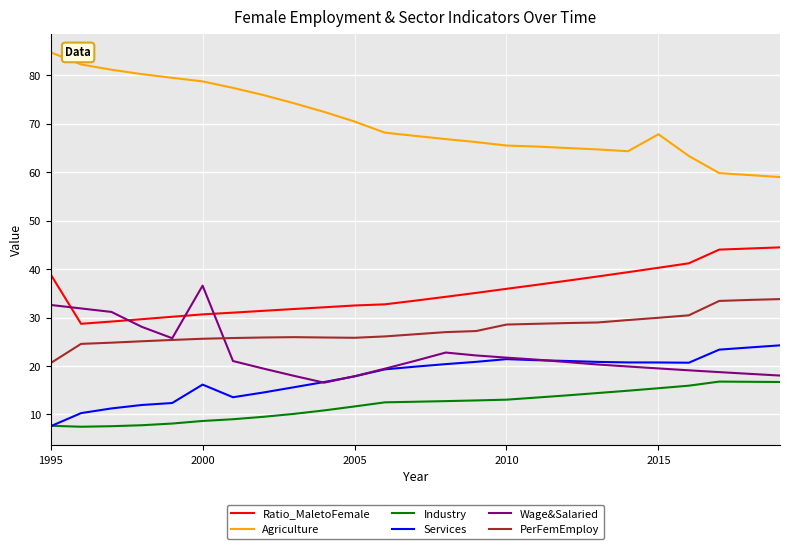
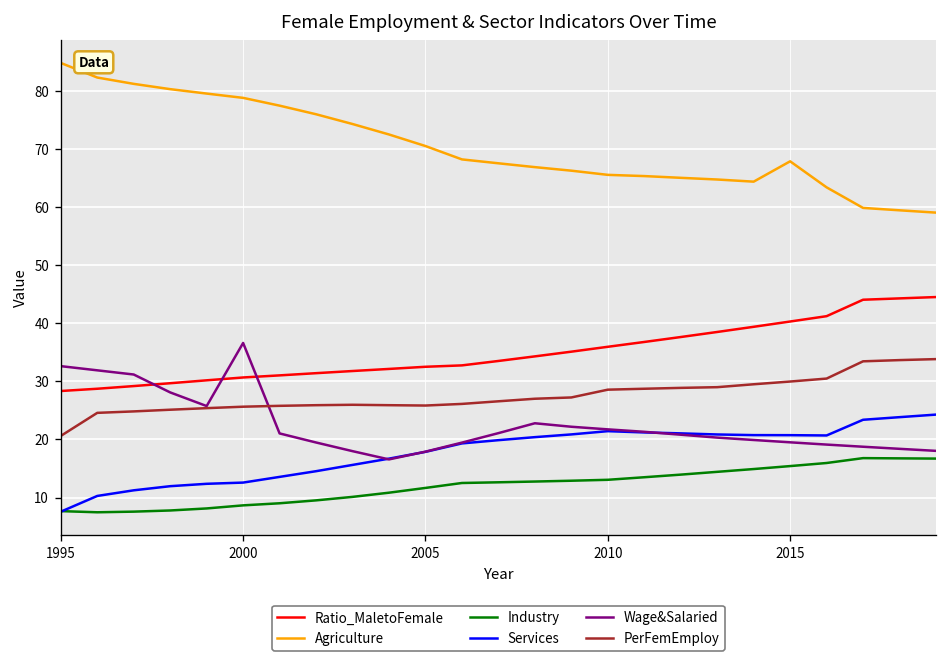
Ratio_MaletoFemale, 1995: 39 -> 28
Services, 2000: 16 -> 13
